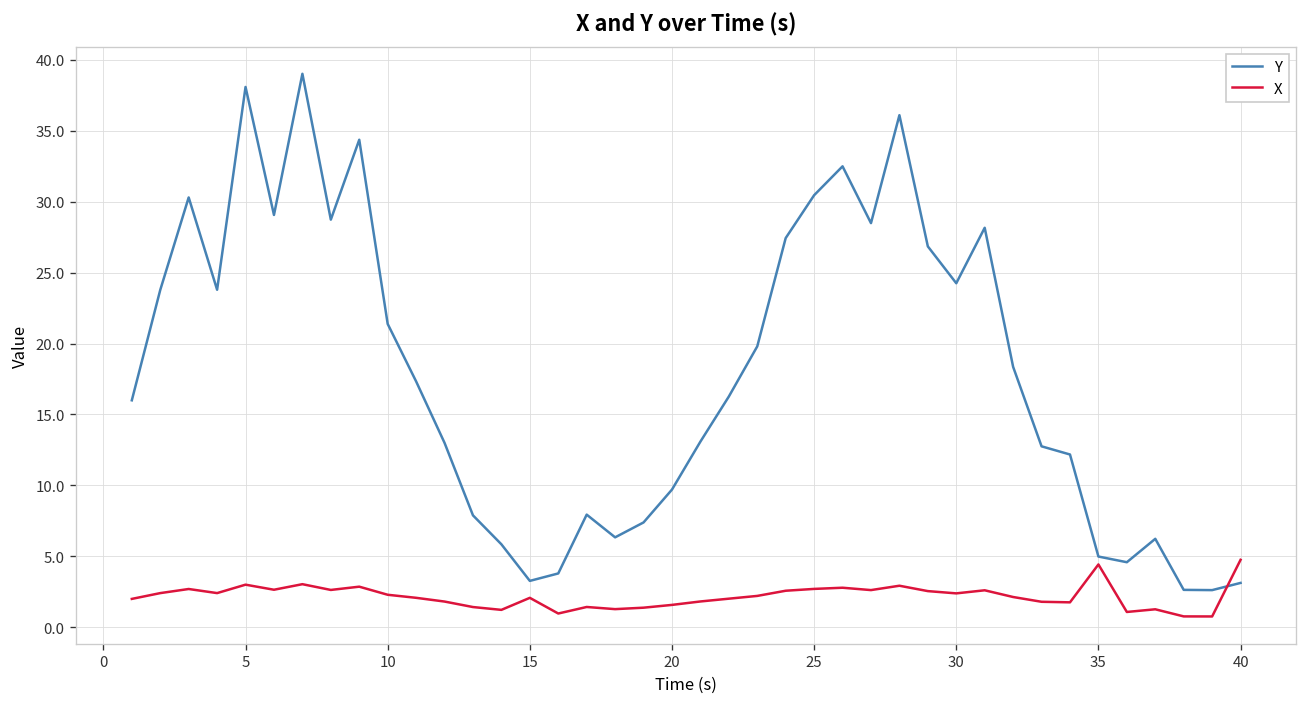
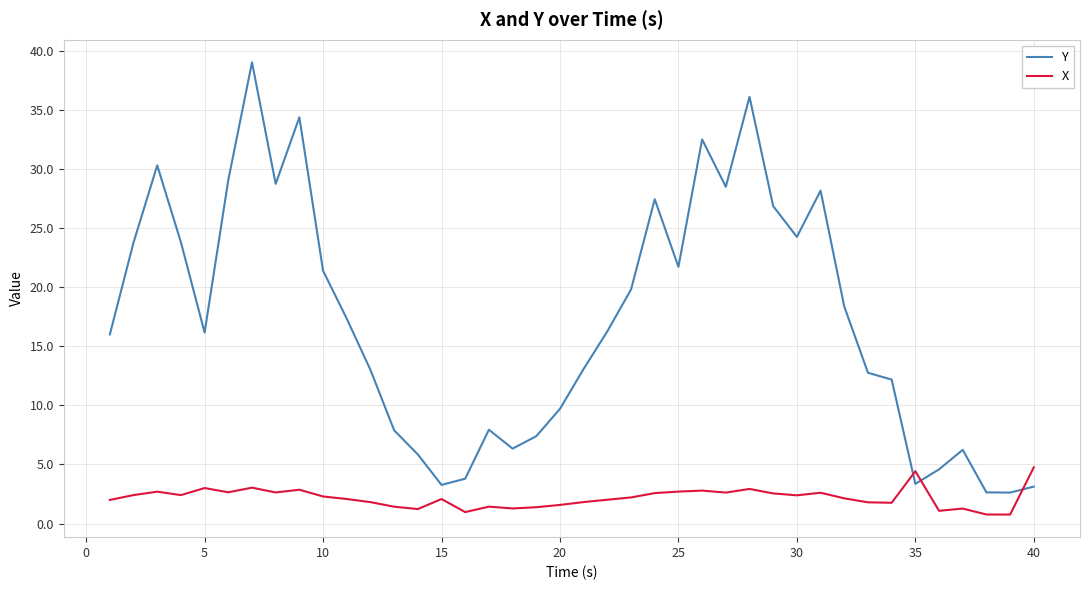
Y, 5: 38.1 -> 16.2
Y, 25: 30.5 -> 21.7
Y, 35: 5.0 -> 3.4
